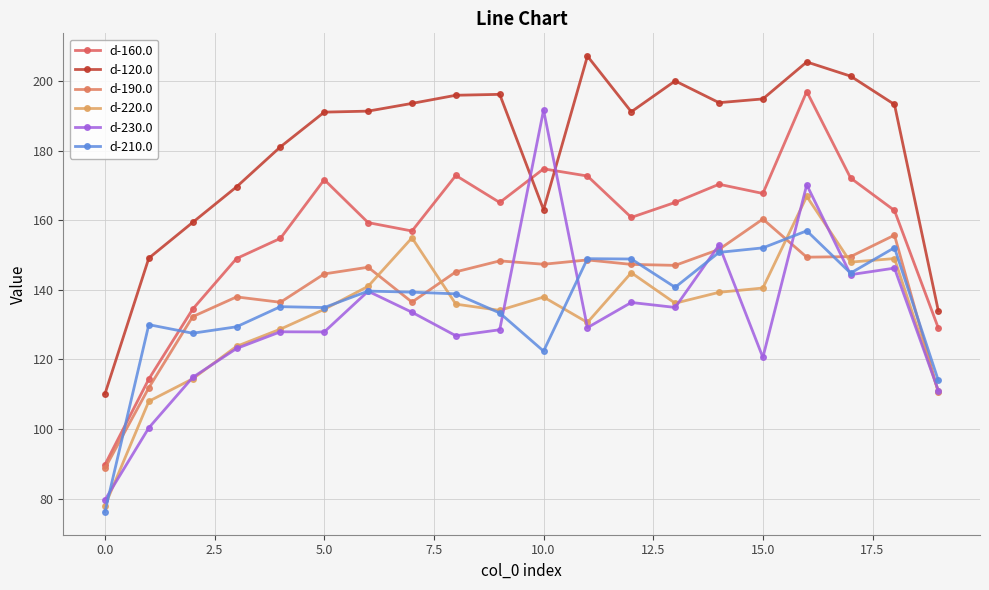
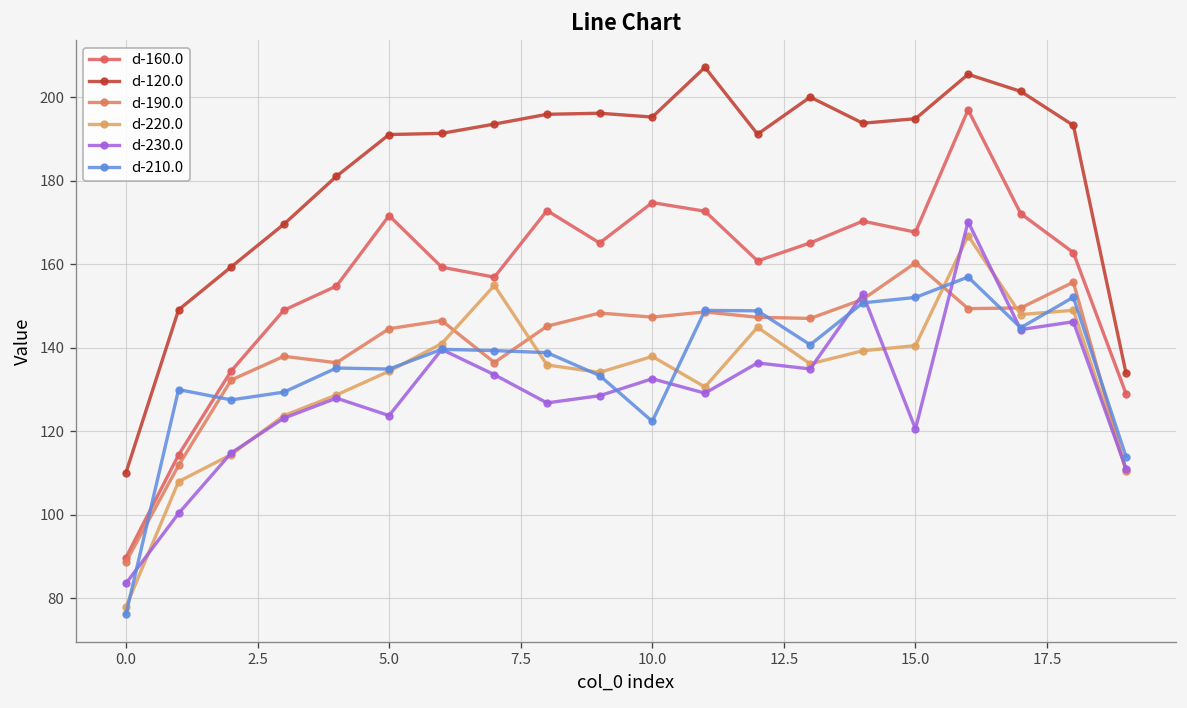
d-230.0, 0.0: 80 -> 84
d-230.0, 5.0: 128 -> 124
d-120.0, 10.0: 163 -> 195
d-230.0, 10.0: 192 -> 133
